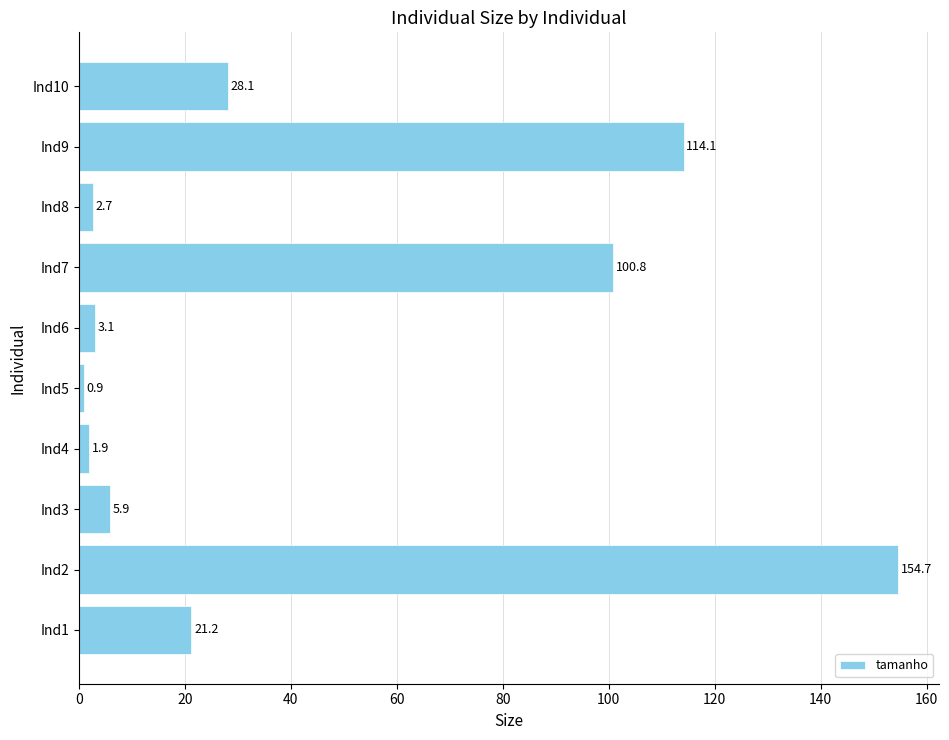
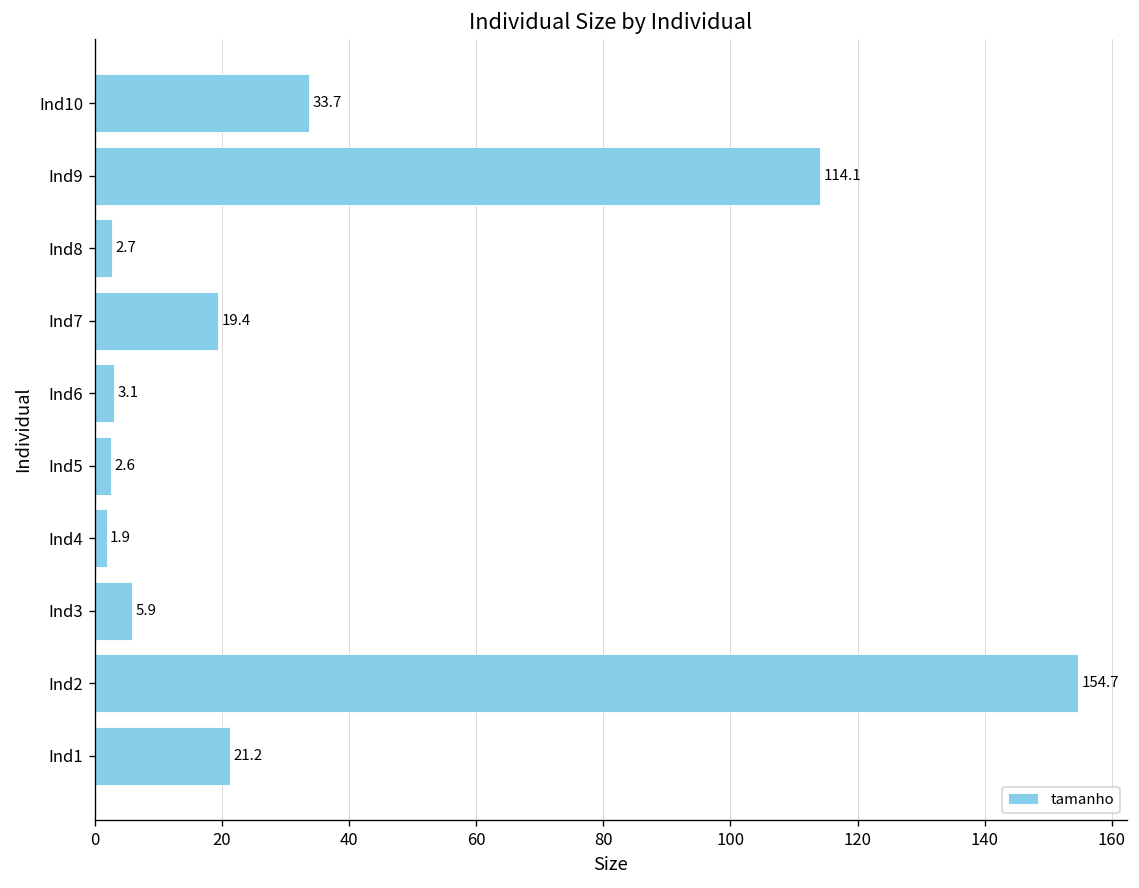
Ind10: 28.1 -> 33.7
Ind7: 100.8 -> 19.4
Ind5: 0.9 -> 2.6
